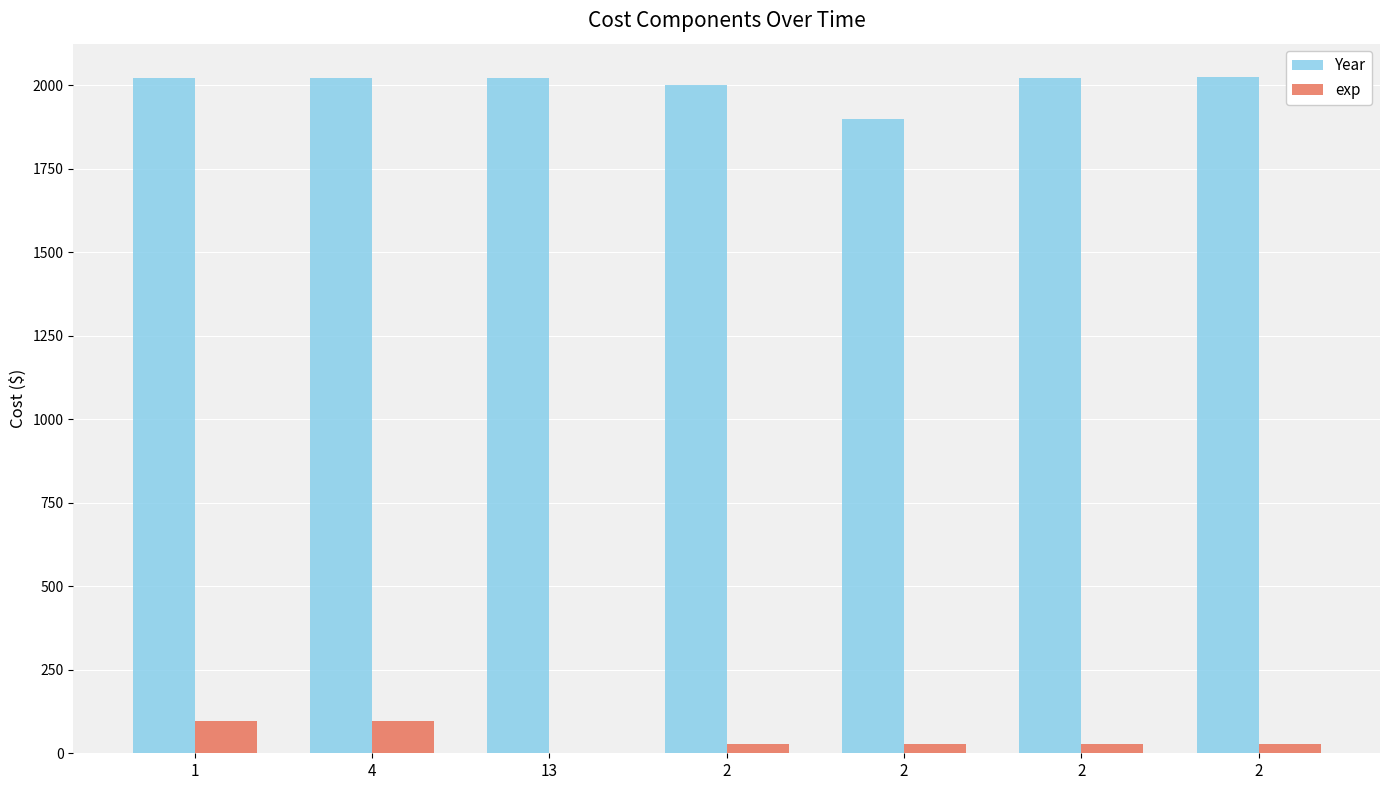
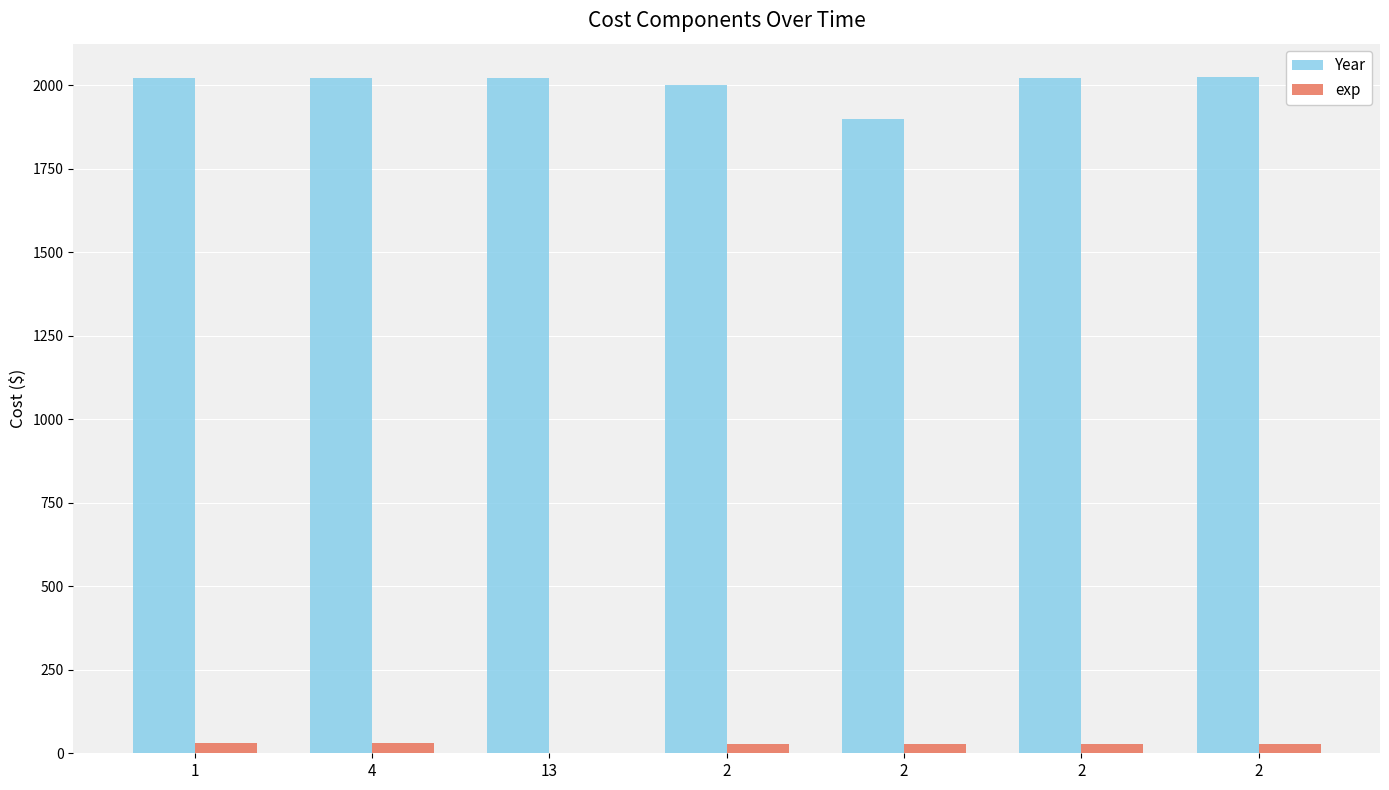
exp, 1: 100 -> 30
exp, 4: 100 -> 30
